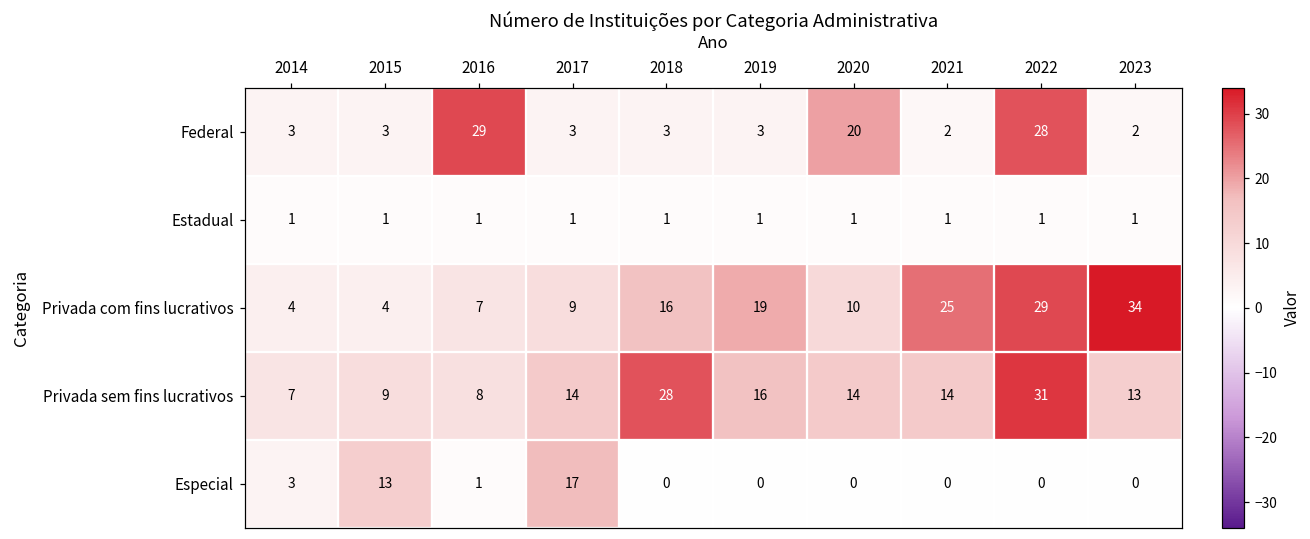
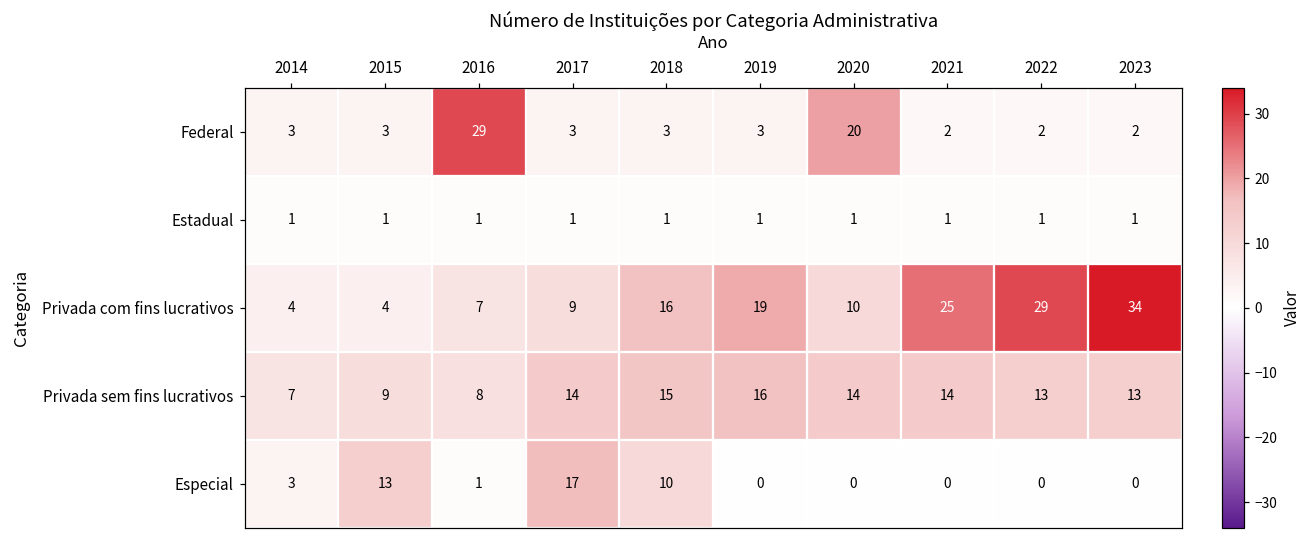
Federal, 2022: 28 -> 2
Privada sem fins lucrativos, 2018: 28 -> 15
Privada sem fins lucrativos, 2022: 31 -> 13
Especial, 2018: 0 -> 10
